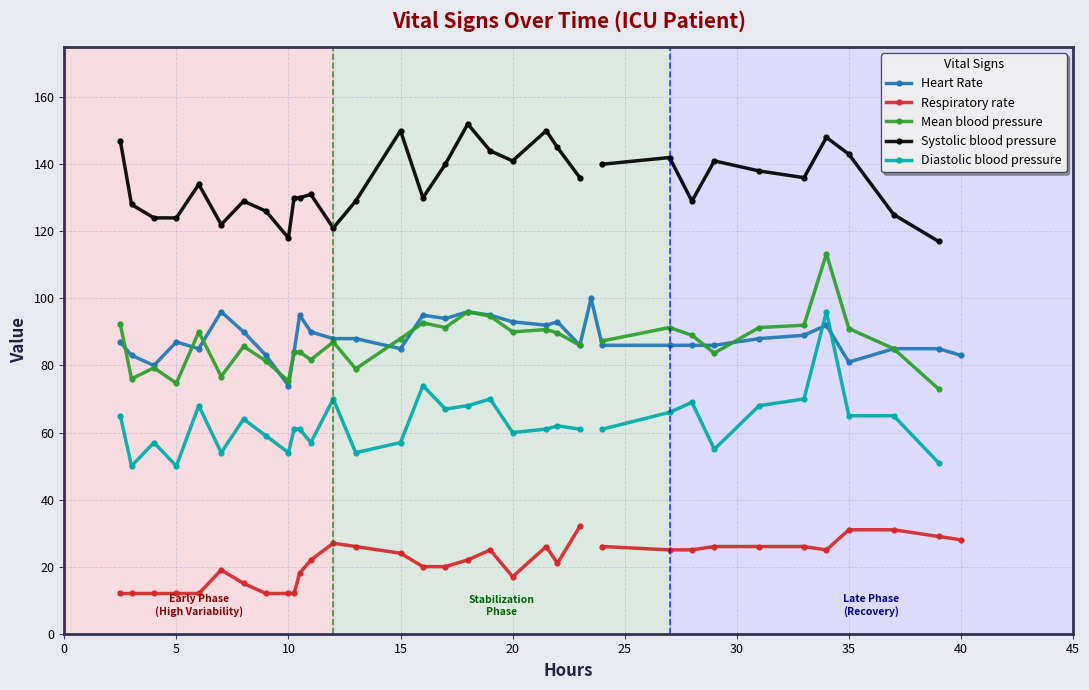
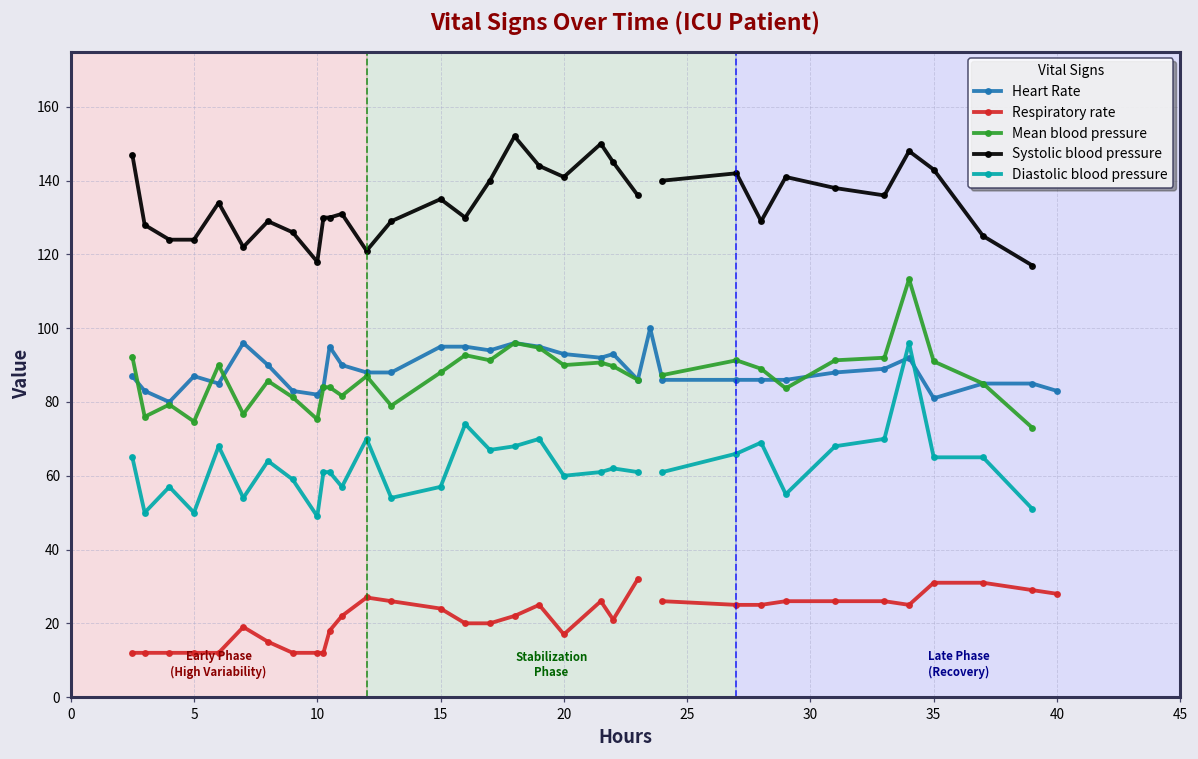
Heart Rate, 10: 74 -> 82
Diastolic blood pressure, 10: 54 -> 49
Heart Rate, 15: 85 -> 95
Systolic blood pressure, 15: 150 -> 135
